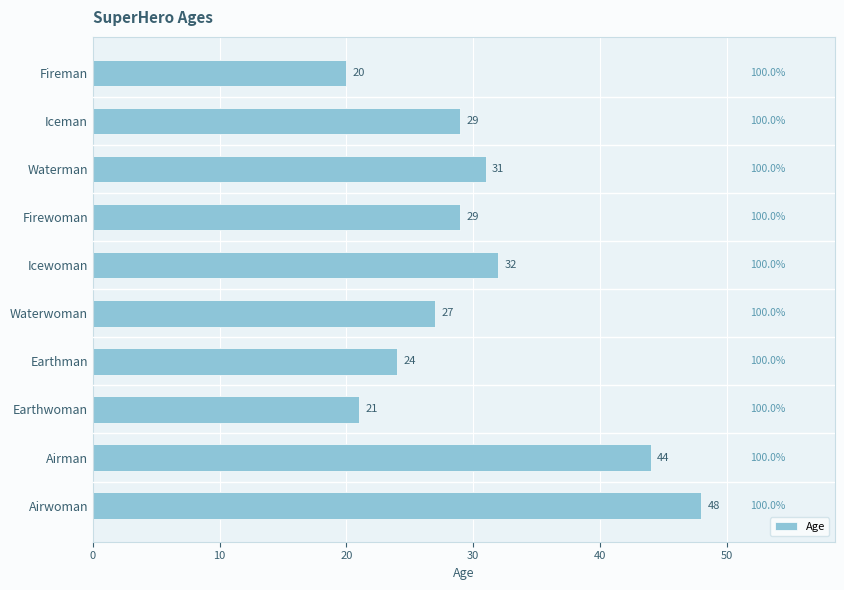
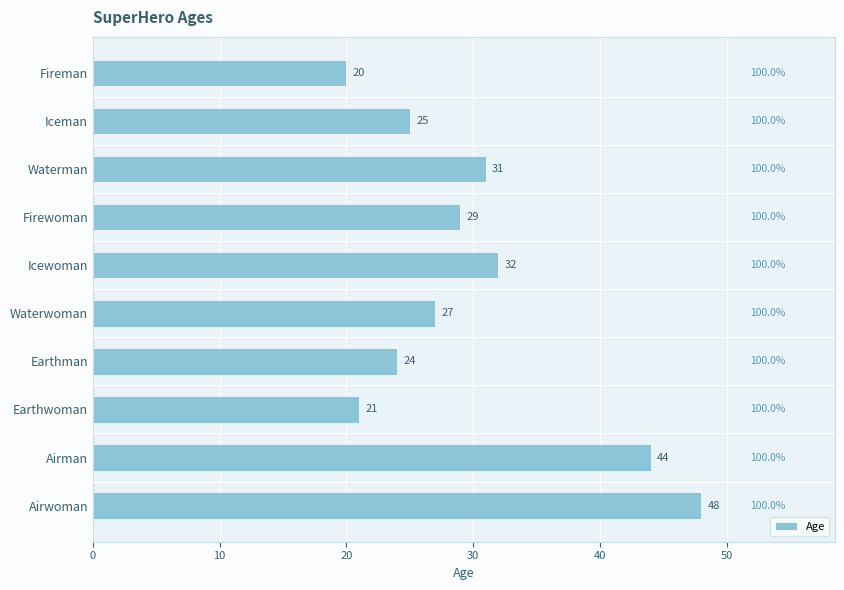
Iceman: 29 -> 25
